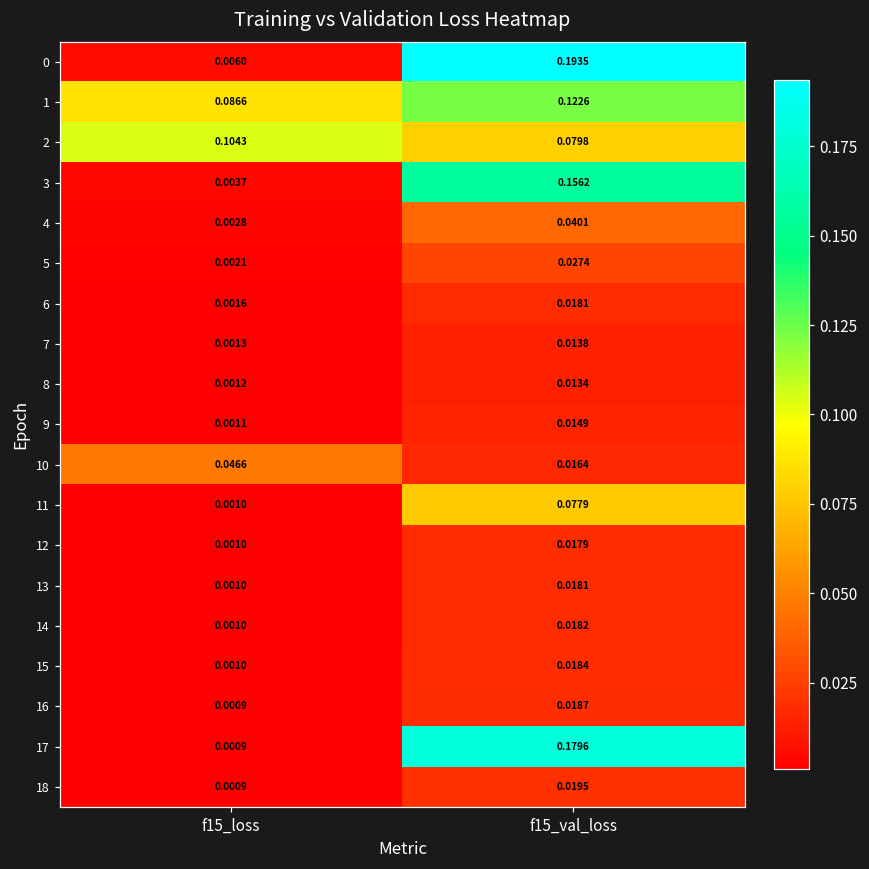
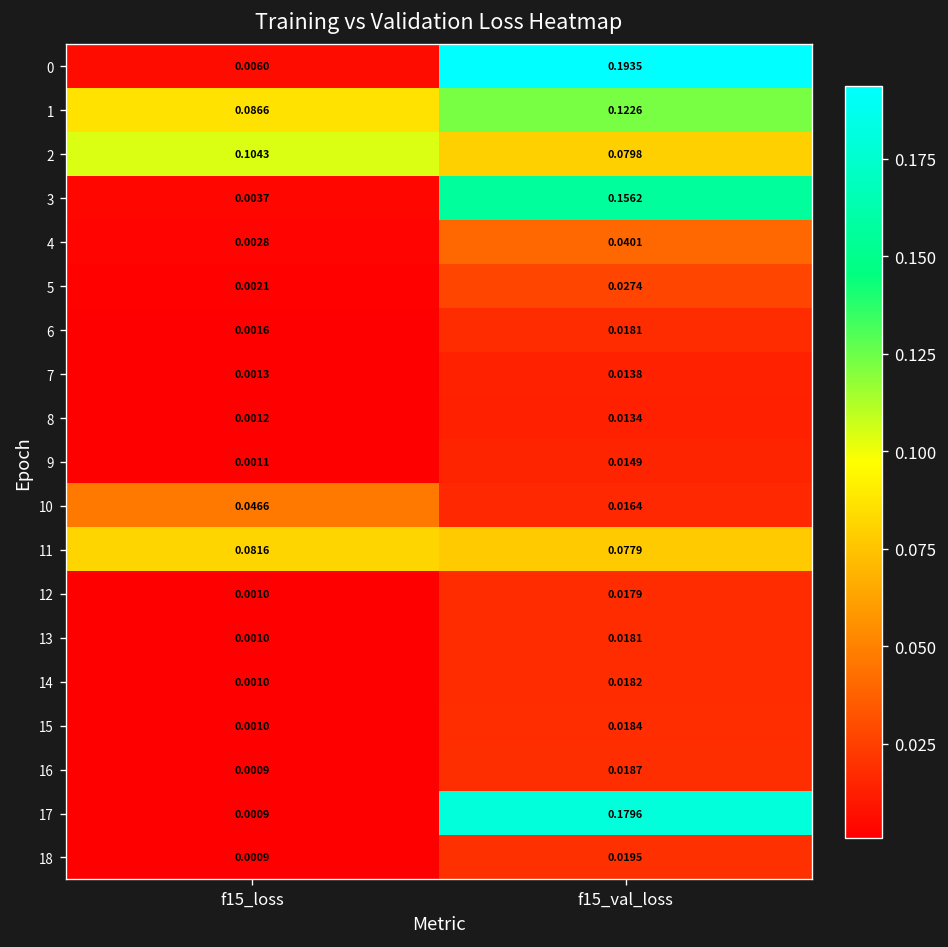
11, f15_loss: 0.0010 -> 0.0816
